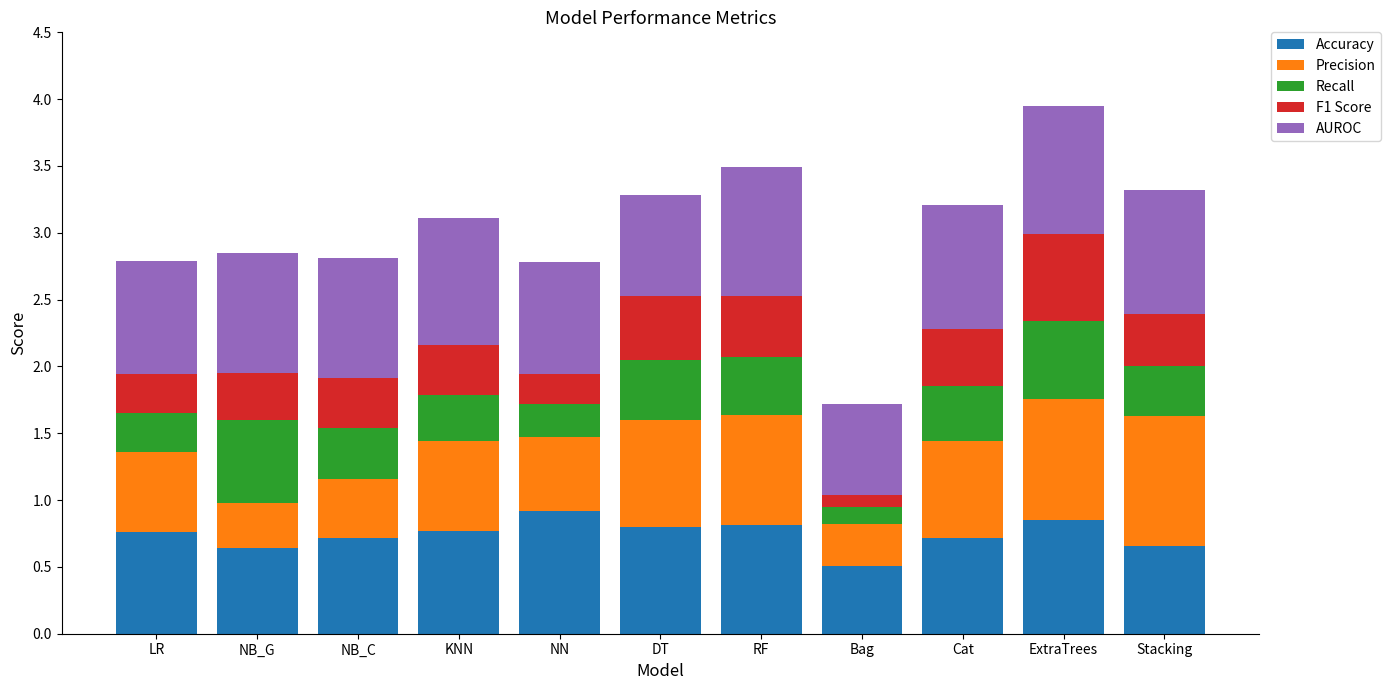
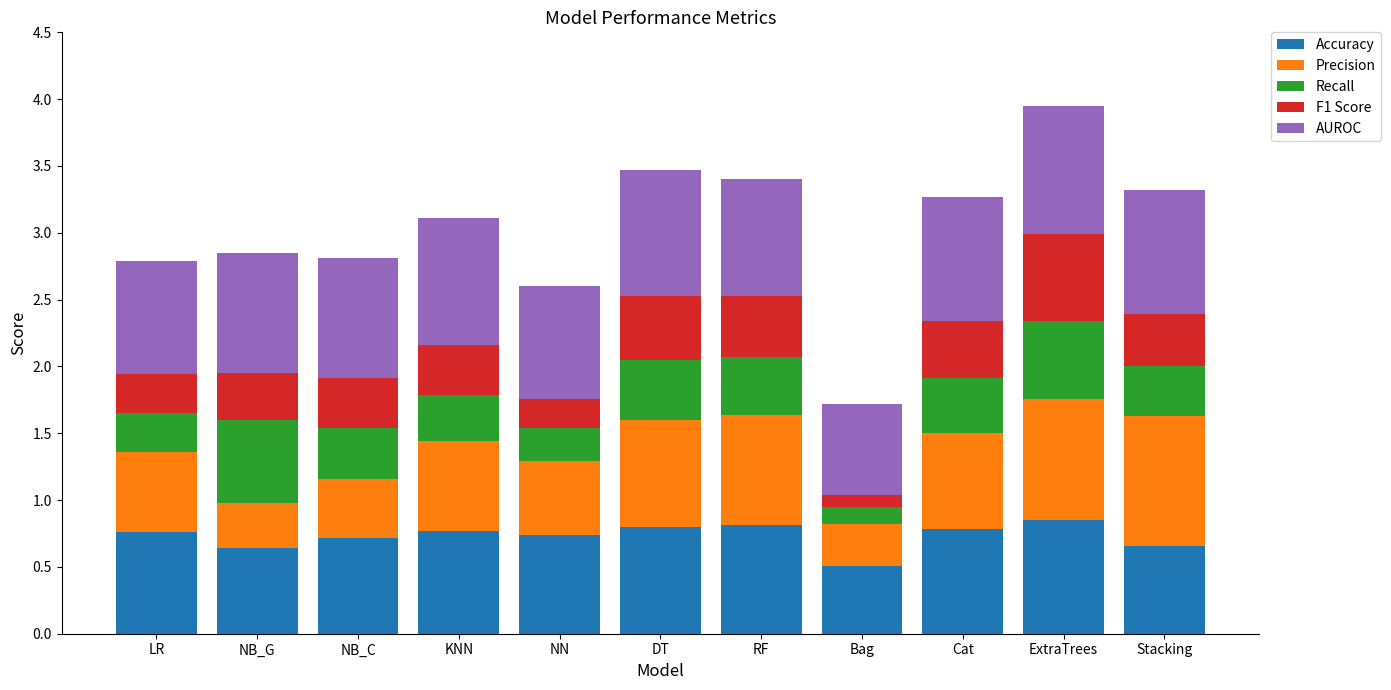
Accuracy, NN: 0.92 -> 0.74
AUROC, DT: 0.75 -> 0.94
AUROC, RF: 0.96 -> 0.87
Accuracy, Cat: 0.72 -> 0.78
